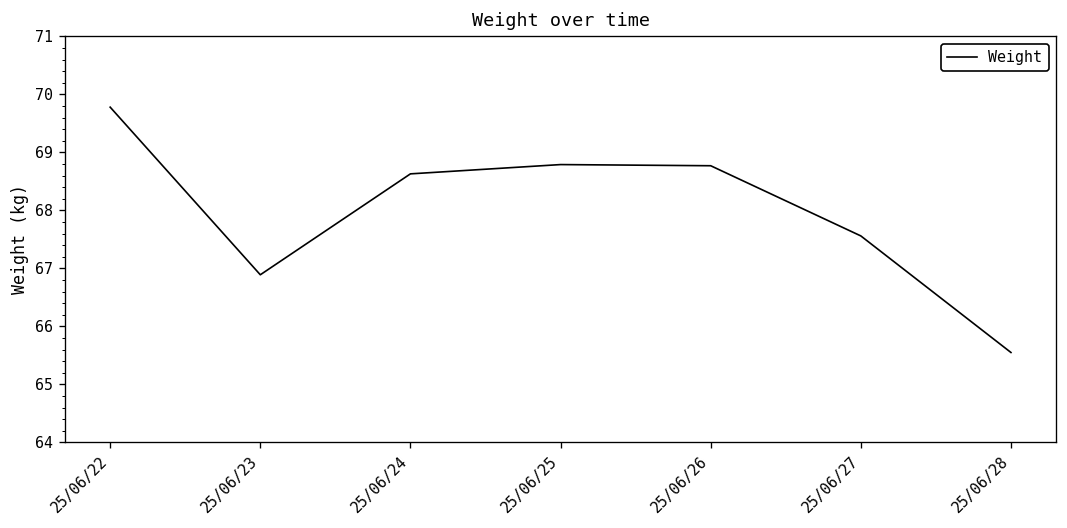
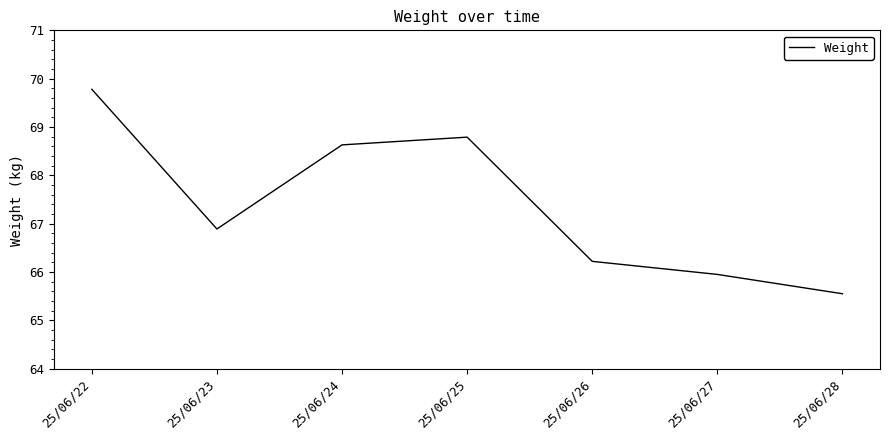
25/06/26: 68.8 -> 66.2
25/06/27: 67.6 -> 66.0
